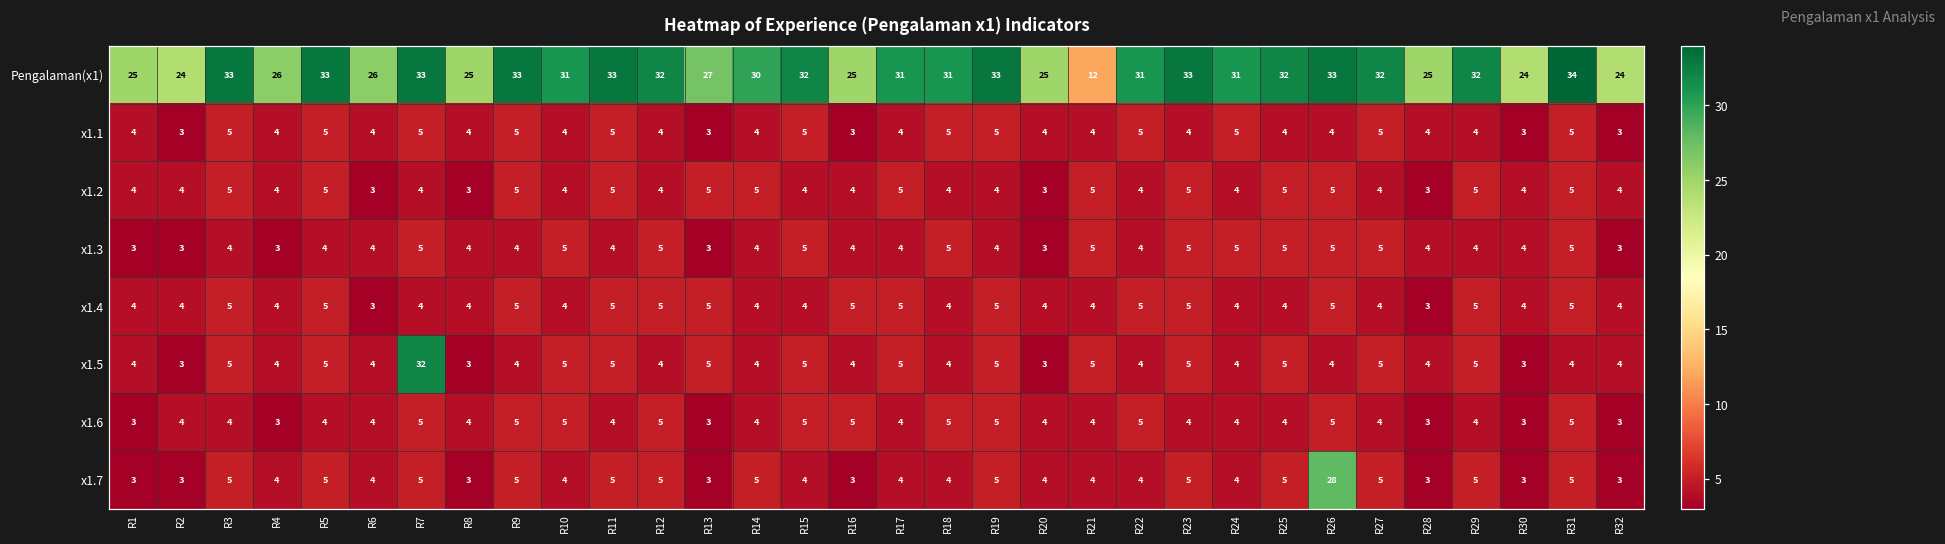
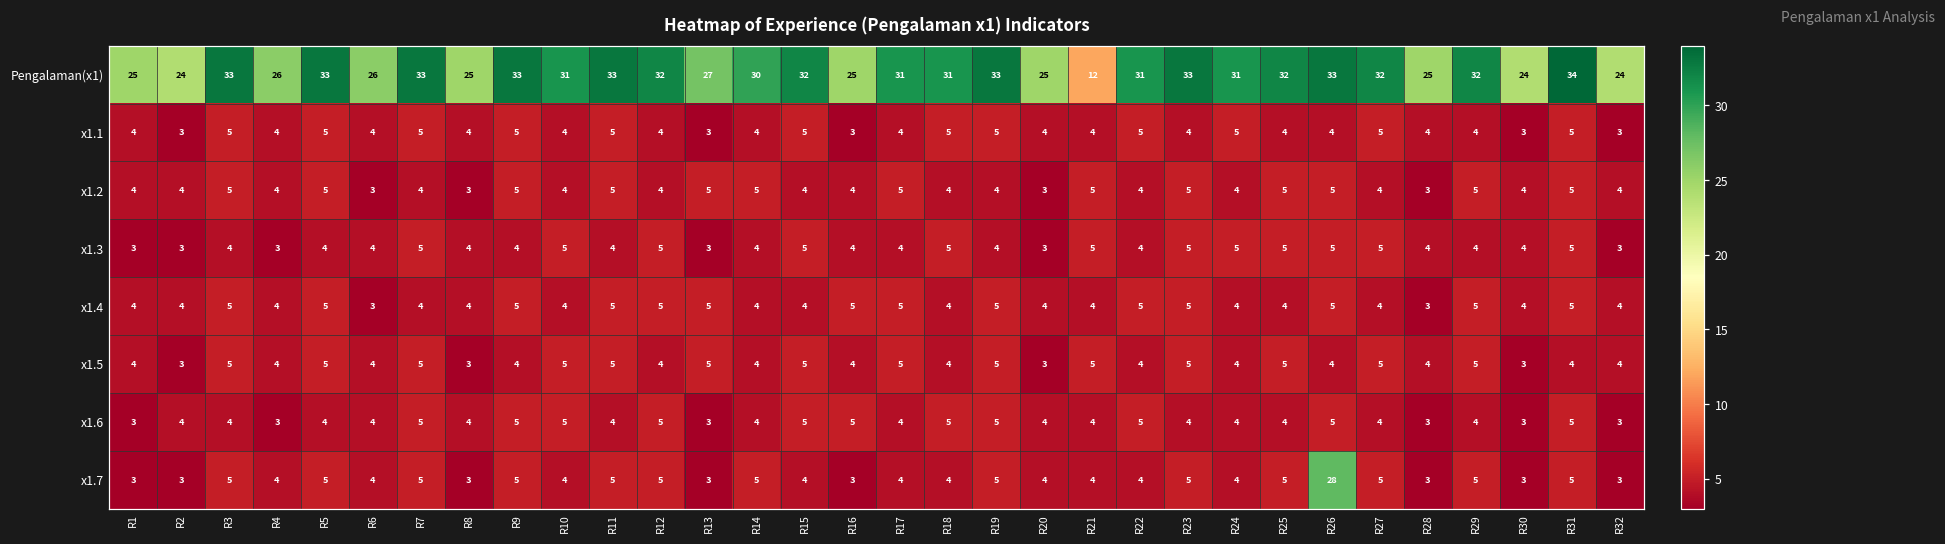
x1.5, R7: 32 -> 5
